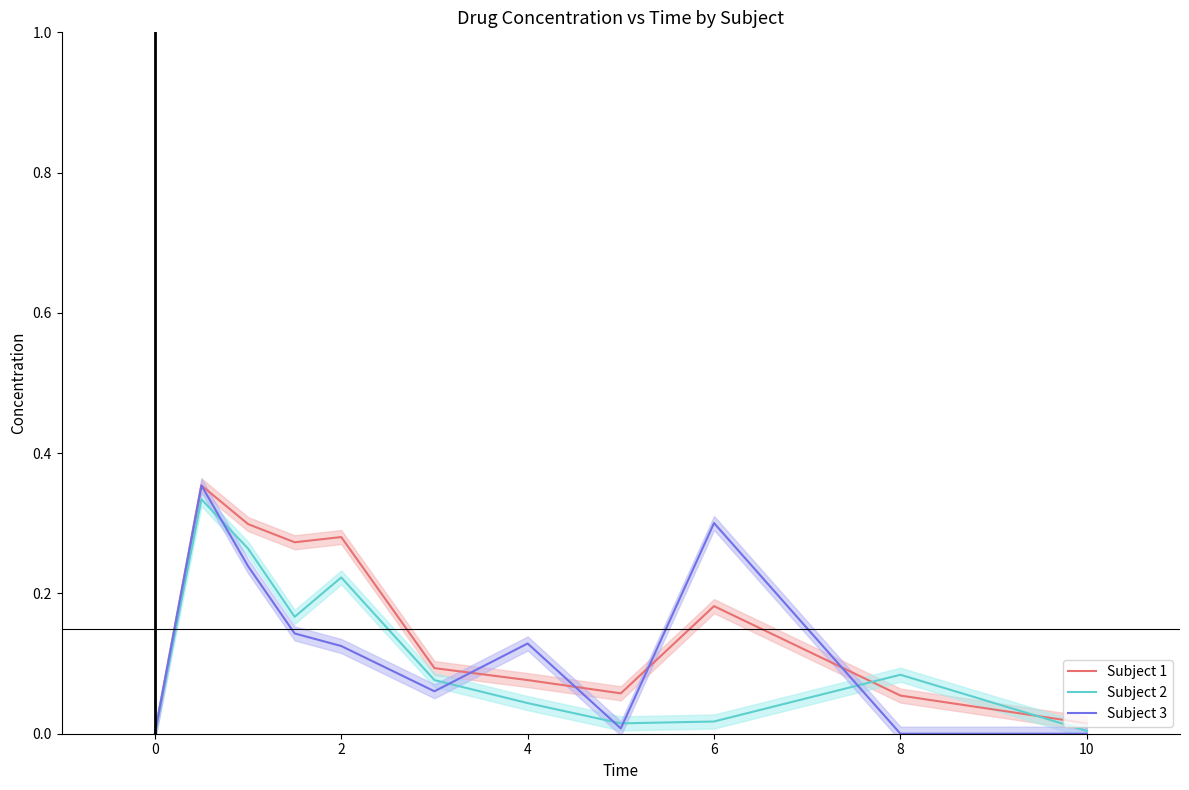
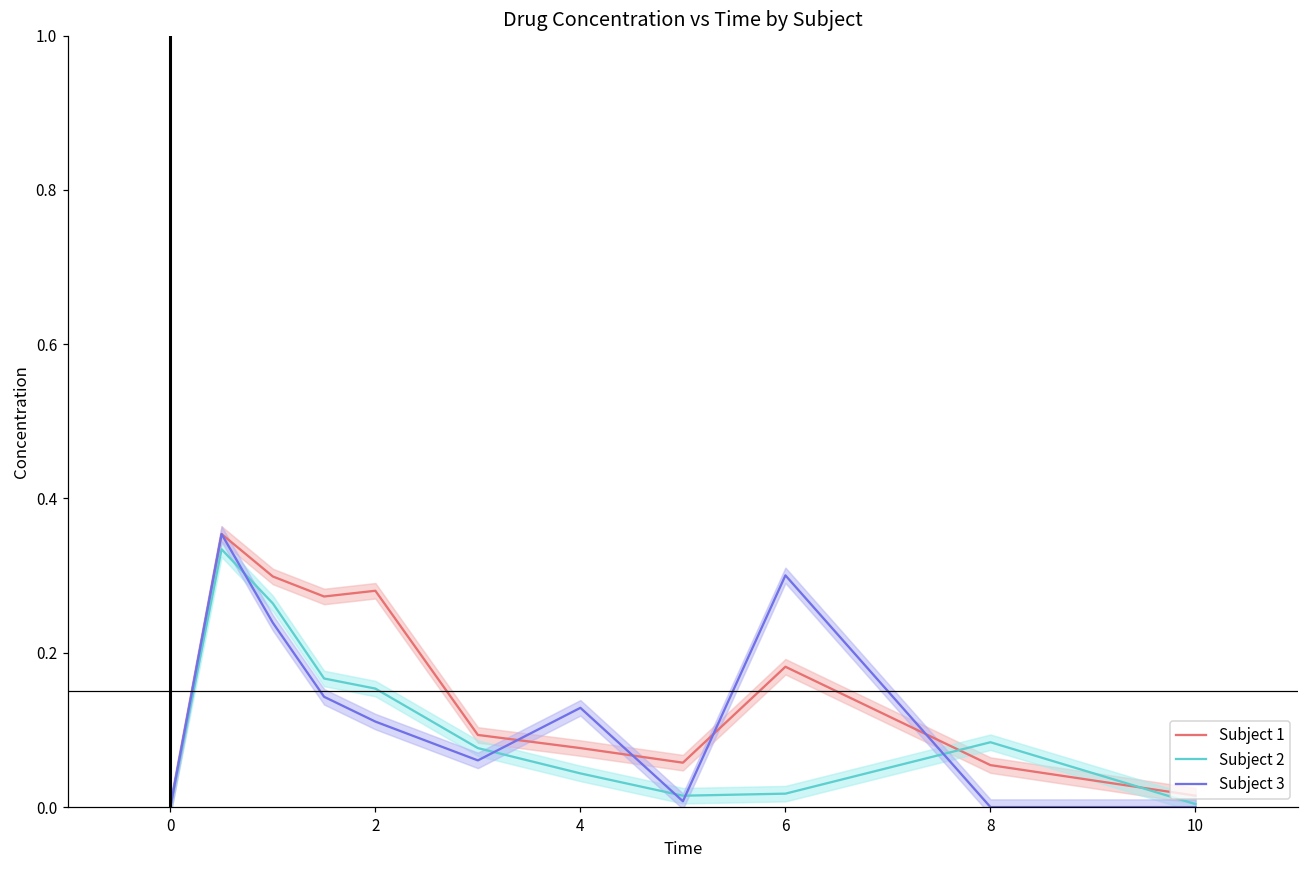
Subject 2, 2: 0.22 -> 0.15
Subject 3, 2: 0.13 -> 0.11
